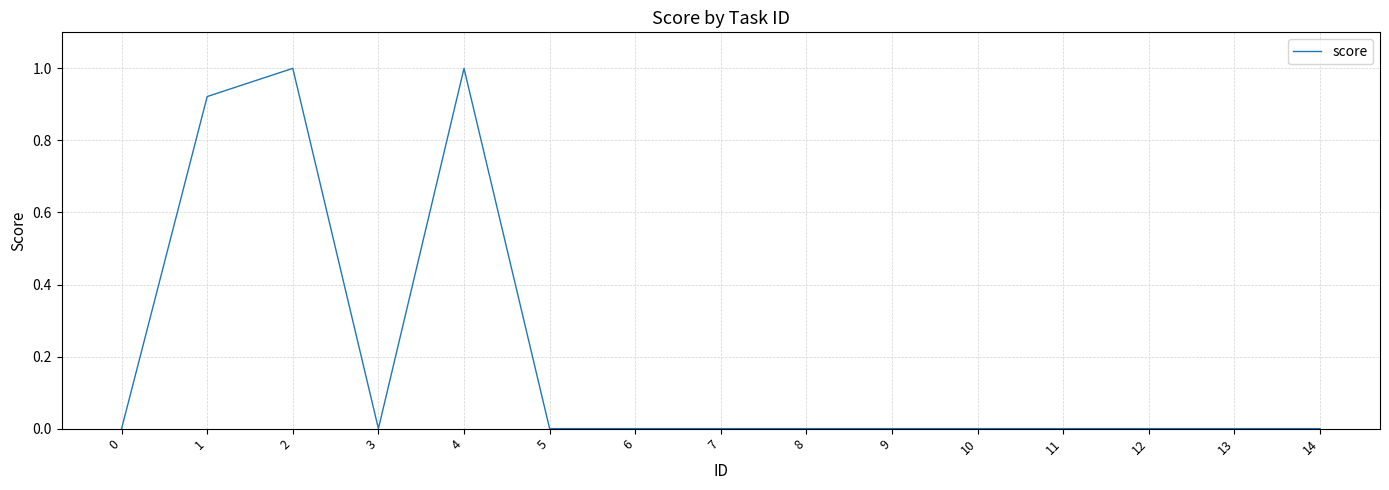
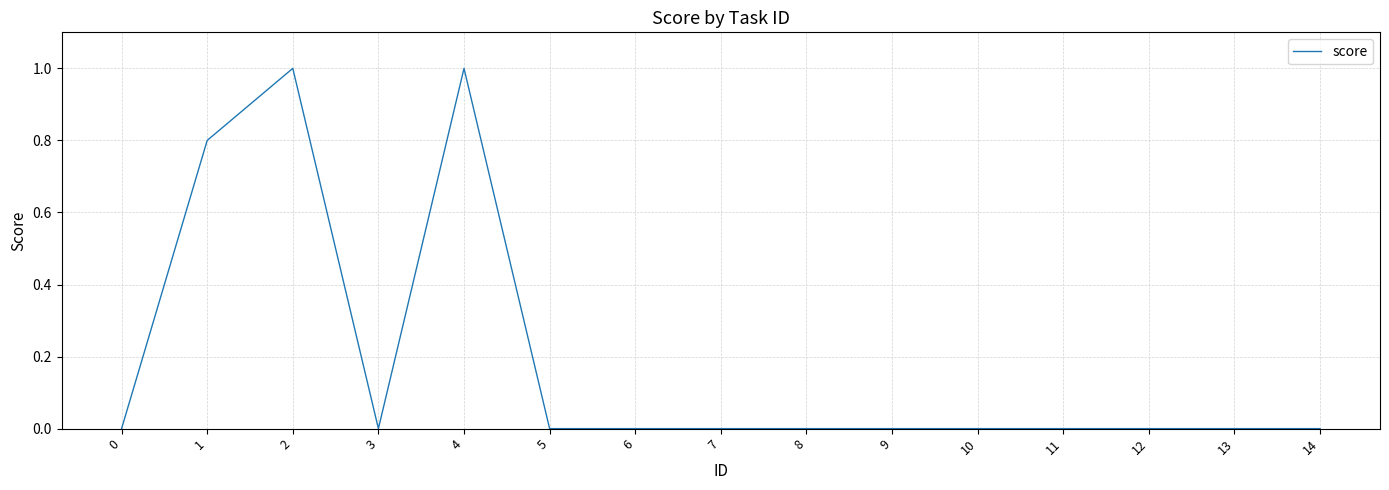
1: 0.92 -> 0.80
